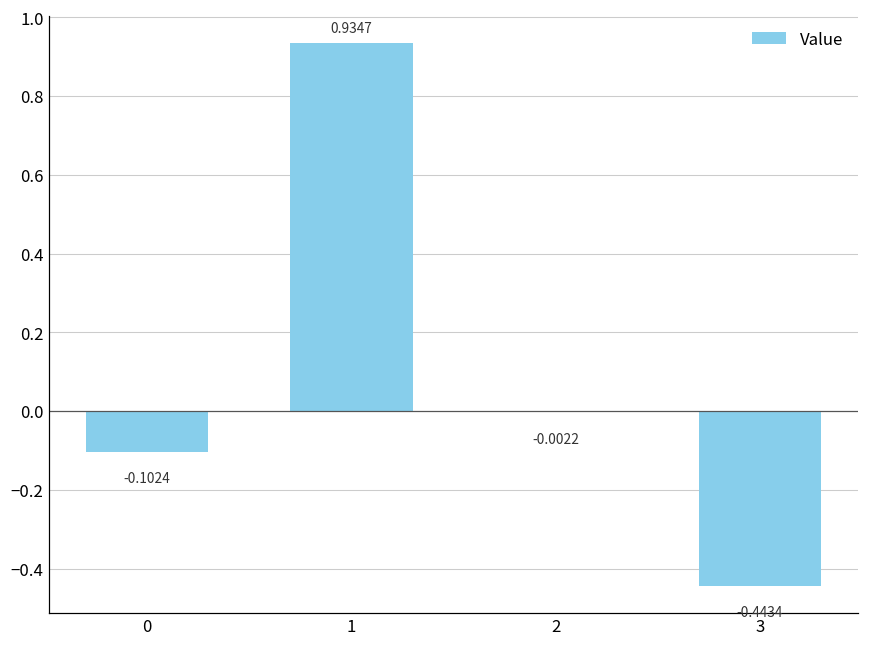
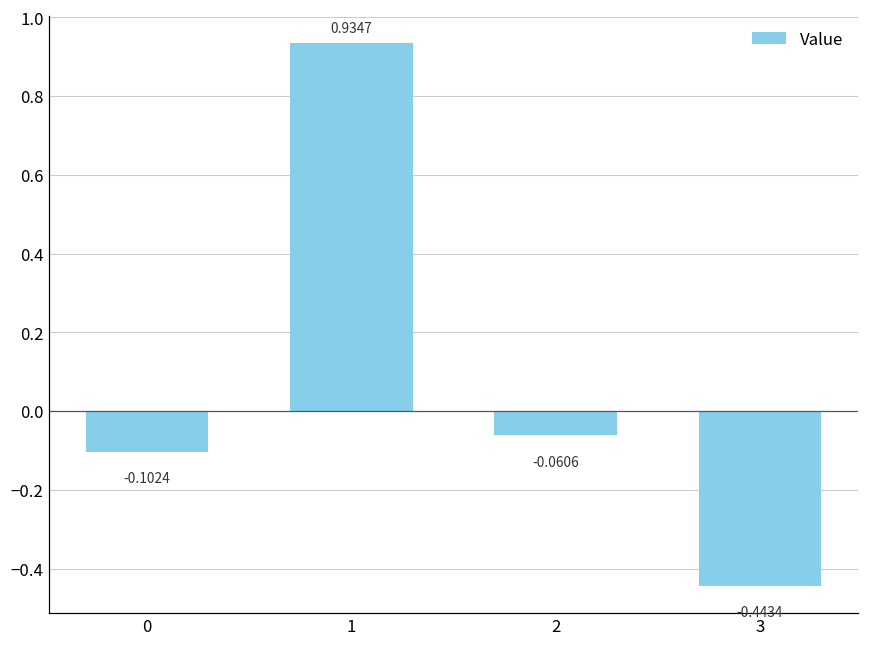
2: -0.0022 -> -0.0606
